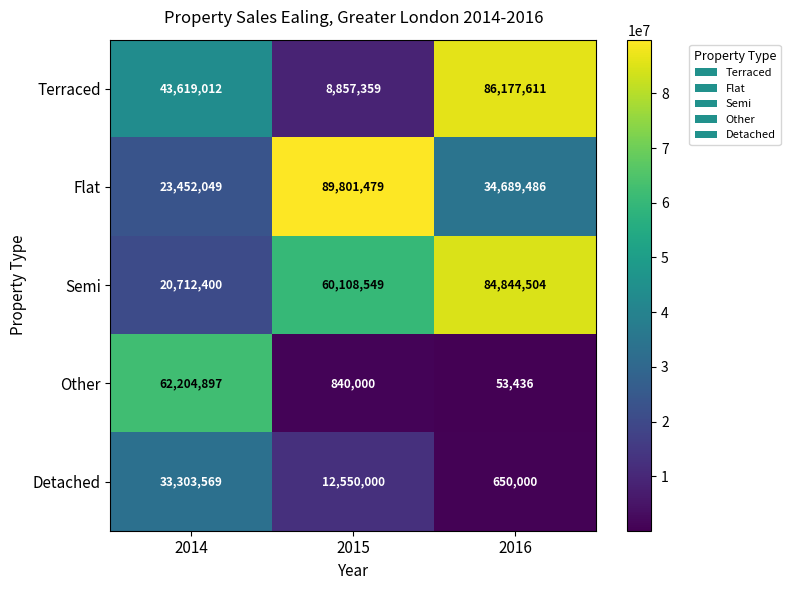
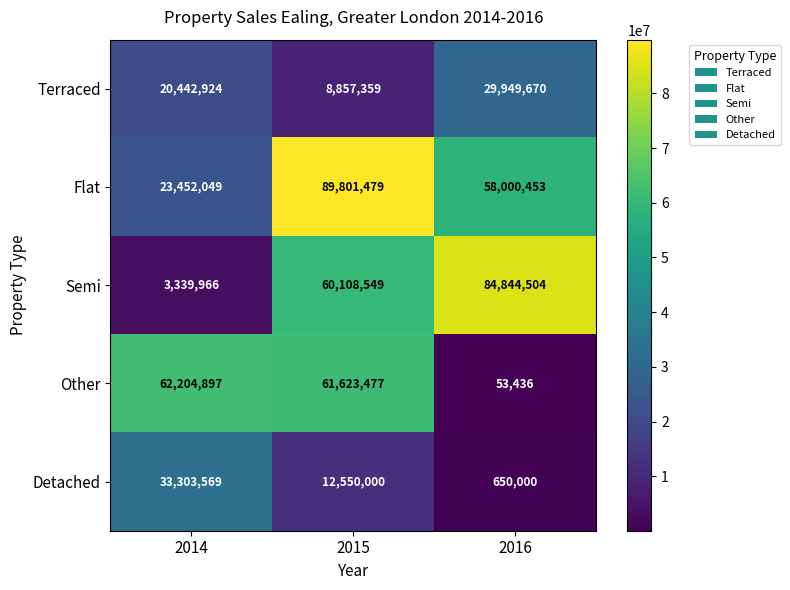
Terraced, 2014: 43,619,012 -> 20,442,924
Terraced, 2016: 86,177,611 -> 29,949,670
Flat, 2016: 34,689,486 -> 58,000,453
Semi, 2014: 20,712,400 -> 3,339,966
Other, 2015: 840,000 -> 61,623,477
